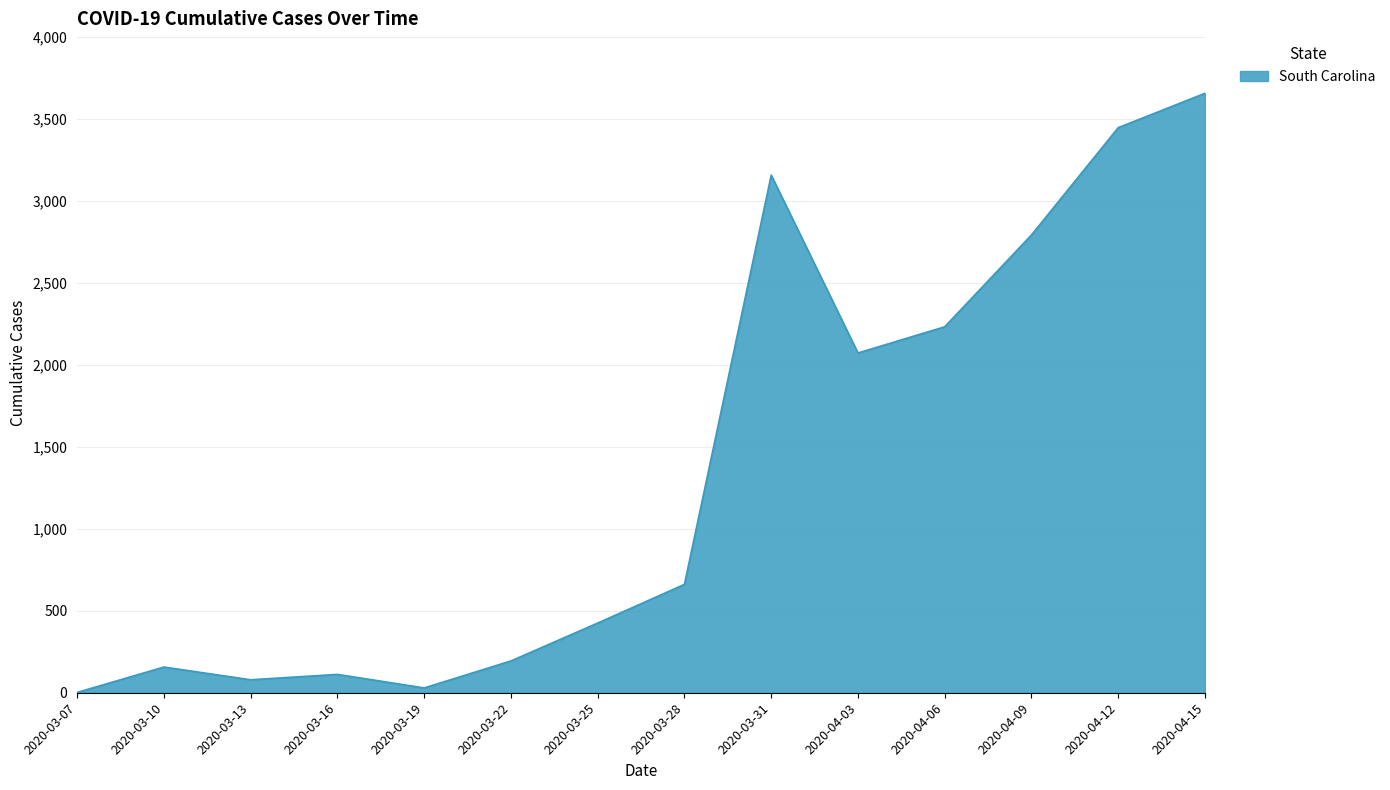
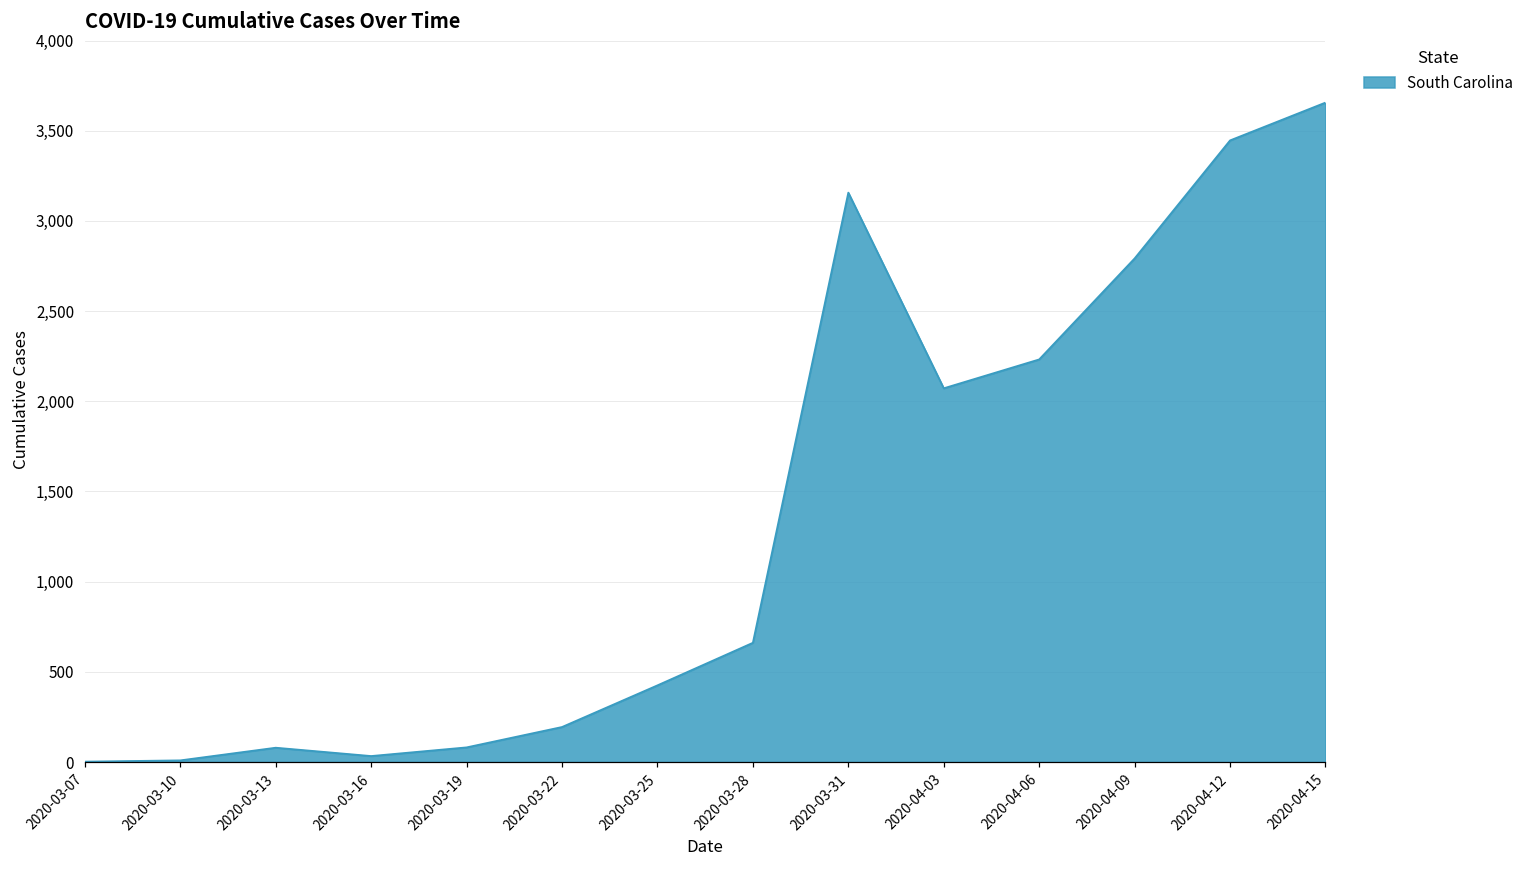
2020-03-10: 160 -> 10
2020-03-16: 110 -> 30
2020-03-19: 30 -> 80
